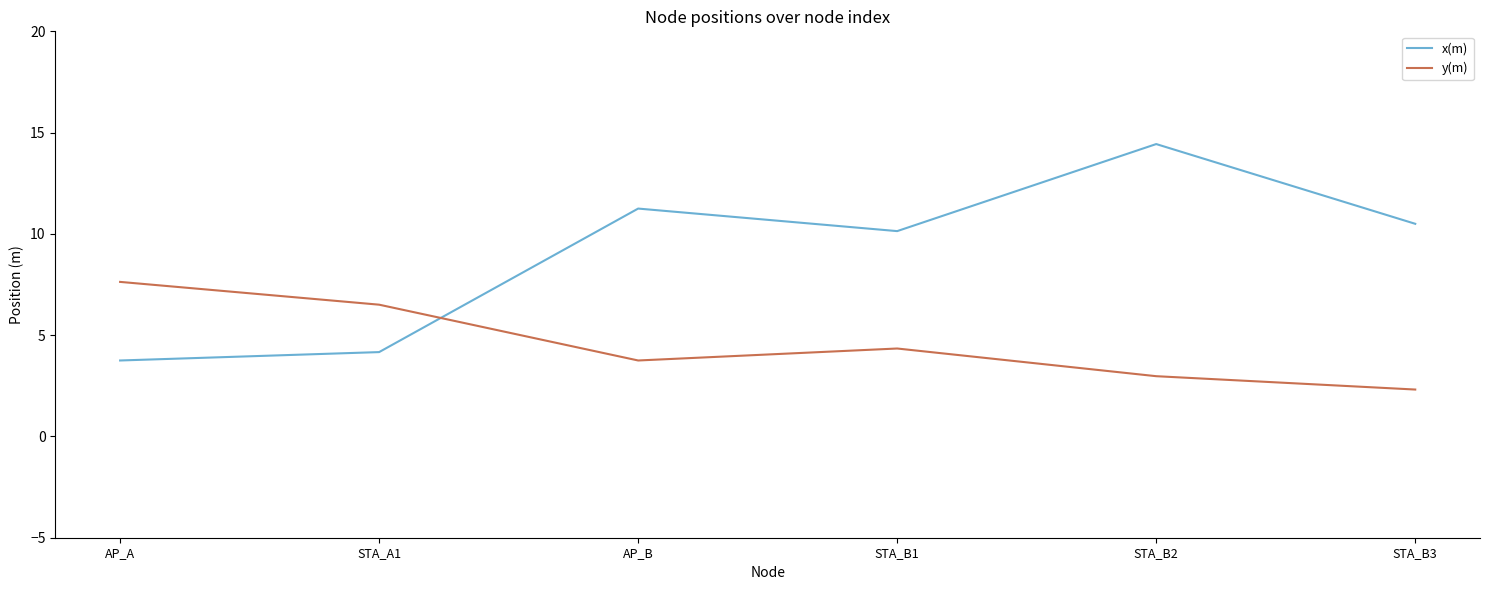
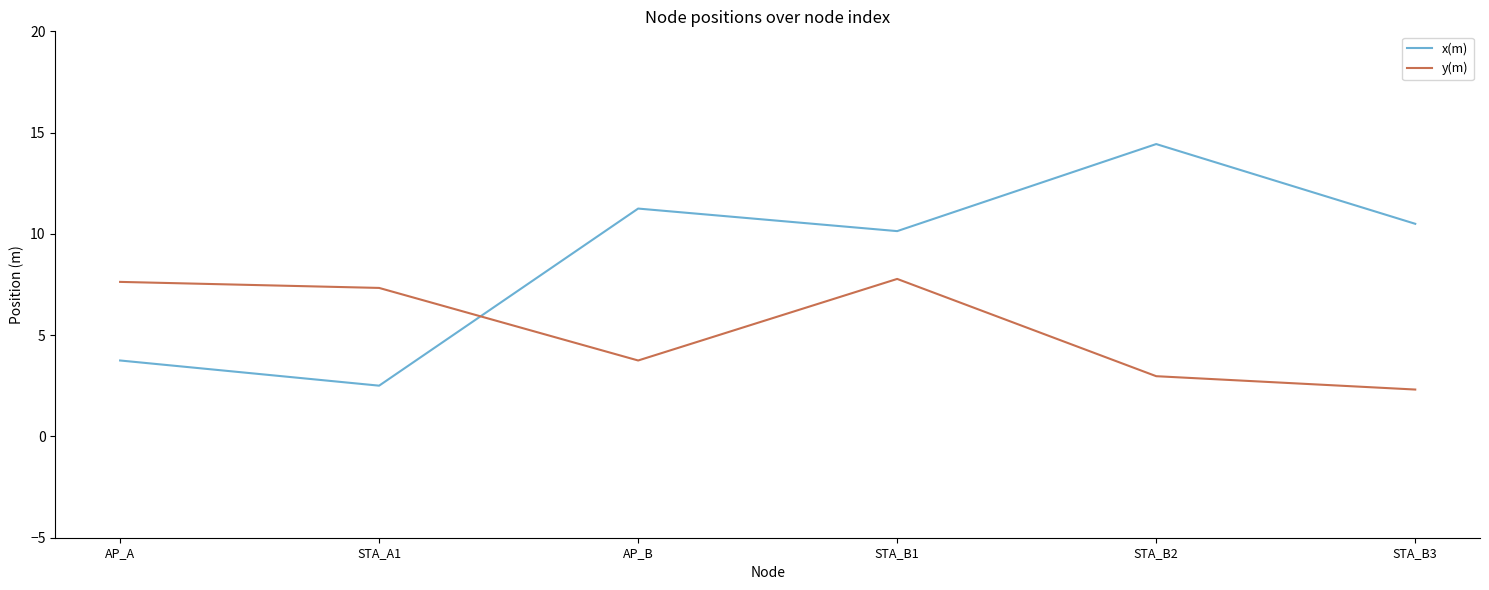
x(m), STA_A1: 4.2 -> 2.5
y(m), STA_A1: 6.5 -> 7.3
y(m), STA_B1: 4.3 -> 7.8
